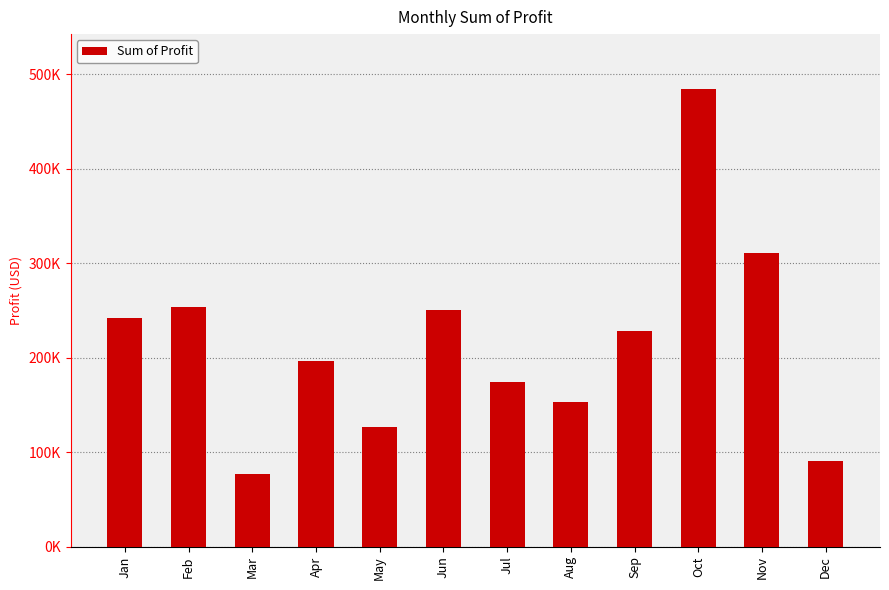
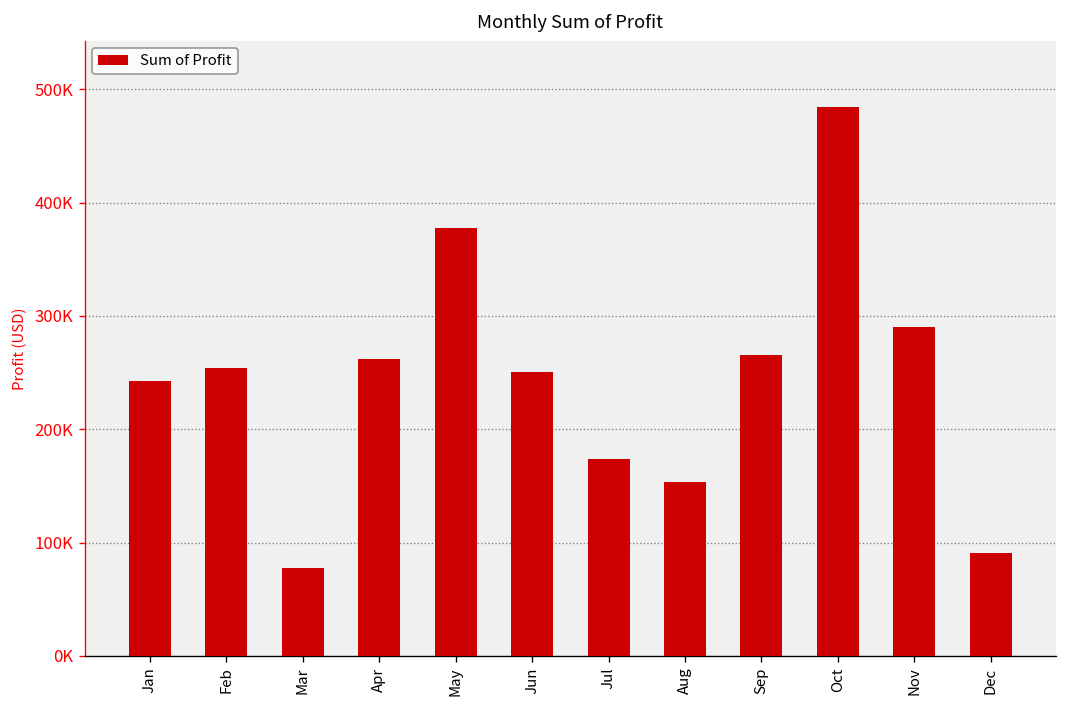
Apr: 200000 -> 260000
May: 130000 -> 380000
Sep: 230000 -> 270000
Nov: 310000 -> 290000
